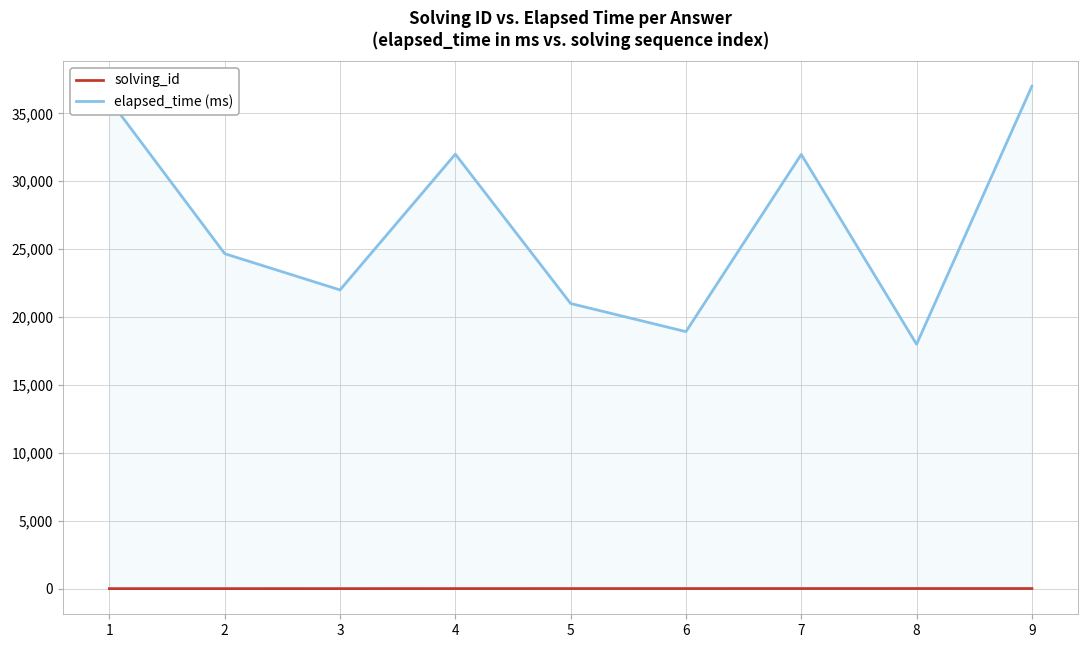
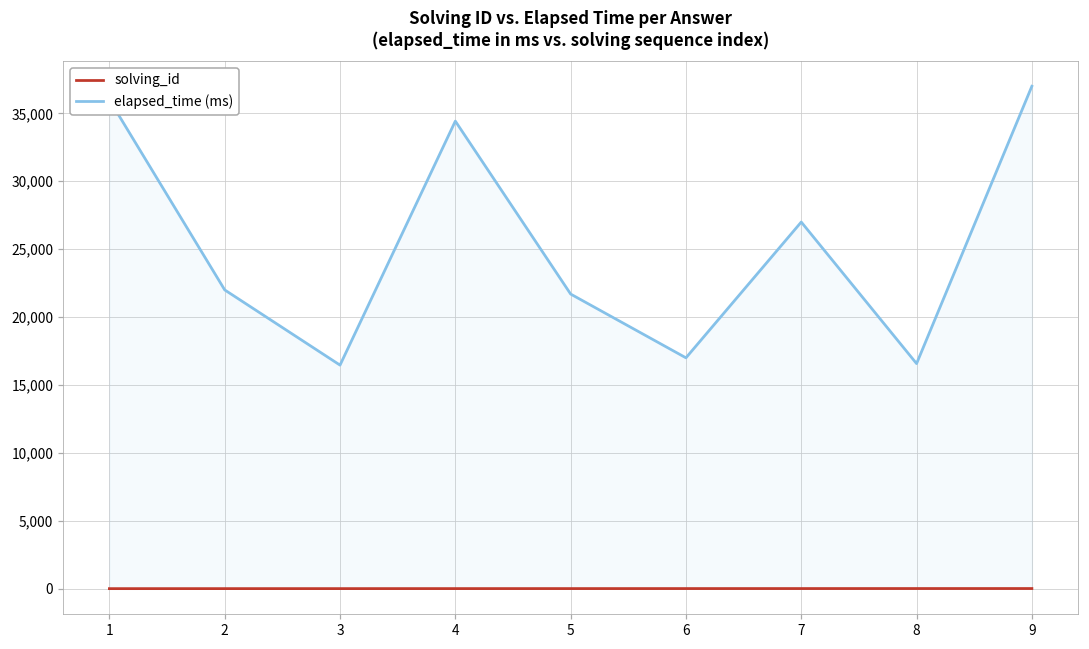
elapsed_time (ms), 2: 24,700 -> 22,000
elapsed_time (ms), 3: 22,000 -> 16,500
elapsed_time (ms), 4: 32,000 -> 34,400
elapsed_time (ms), 5: 21,000 -> 21,700
elapsed_time (ms), 6: 18,900 -> 17,000
elapsed_time (ms), 7: 32,000 -> 27,000
elapsed_time (ms), 8: 18,000 -> 16,600
